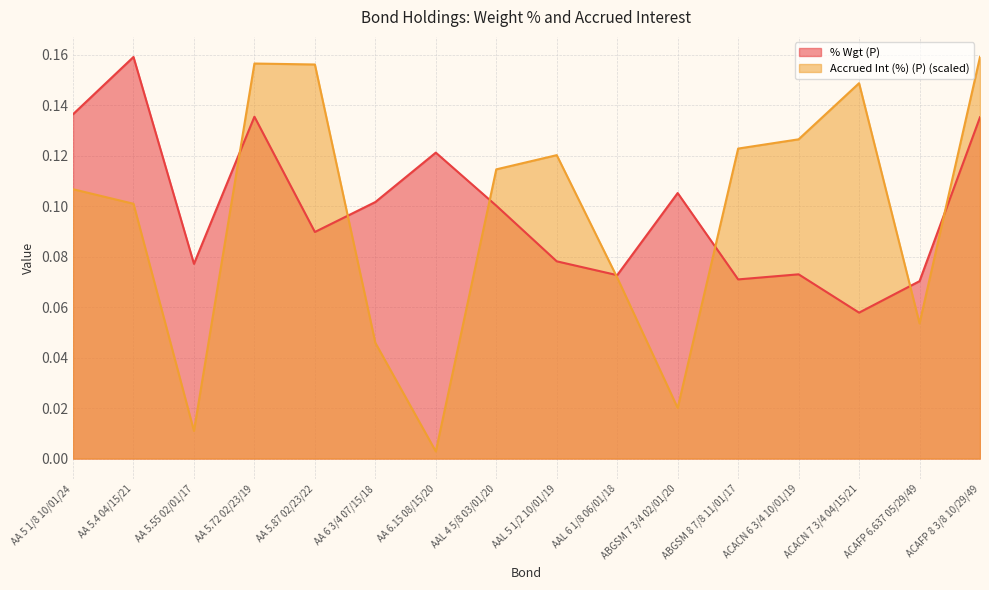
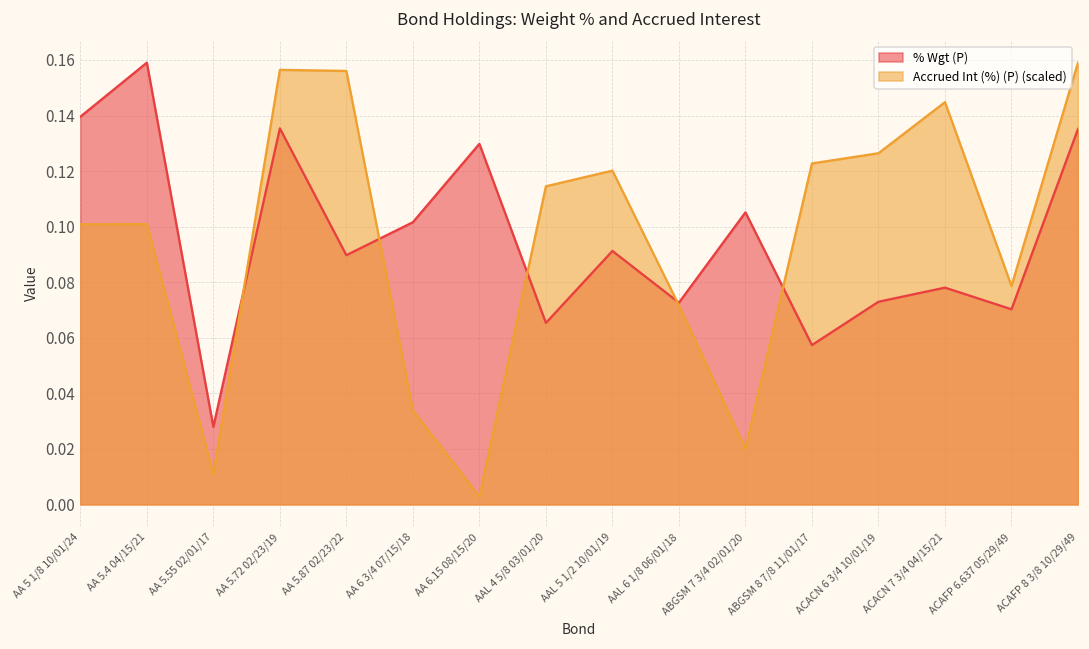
% Wgt (P), AA 5 1/8 10/01/24: 0.136 -> 0.140
Accrued Int (%) (P) (scaled), AA 5 1/8 10/01/24: 0.107 -> 0.101
% Wgt (P), AA 5.55 02/01/17: 0.077 -> 0.028
Accrued Int (%) (P) (scaled), AA 6 3/4 07/15/18: 0.046 -> 0.034
% Wgt (P), AA 6.15 08/15/20: 0.121 -> 0.130
% Wgt (P), AAL 4 5/8 03/01/20: 0.100 -> 0.065
% Wgt (P), AAL 5 1/2 10/01/19: 0.078 -> 0.091
% Wgt (P), ABGSM 8 7/8 11/01/17: 0.071 -> 0.057
% Wgt (P), ACACN 7 3/4 04/15/21: 0.058 -> 0.078
Accrued Int (%) (P) (scaled), ACACN 7 3/4 04/15/21: 0.149 -> 0.145
Accrued Int (%) (P) (scaled), ACAFP 6.637 05/29/49: 0.054 -> 0.079
